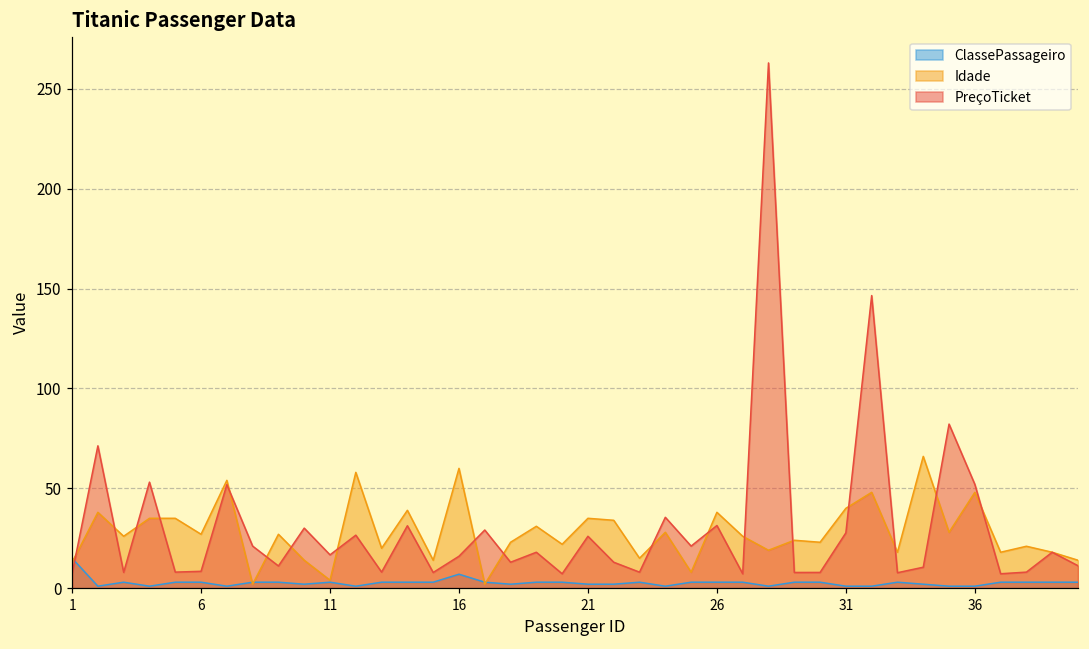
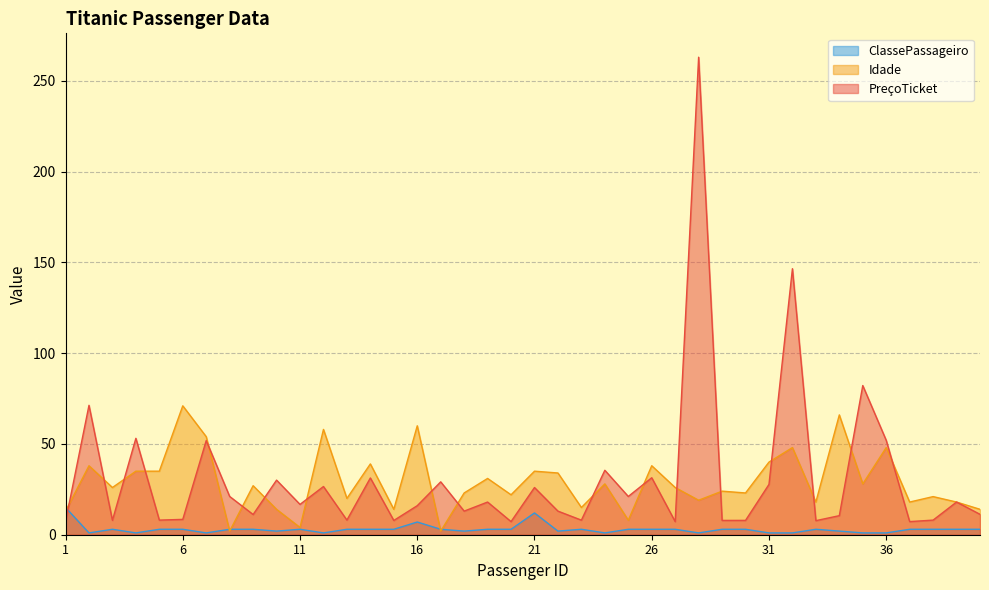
Idade, 6: 27 -> 71
ClassePassageiro, 21: 2 -> 12
